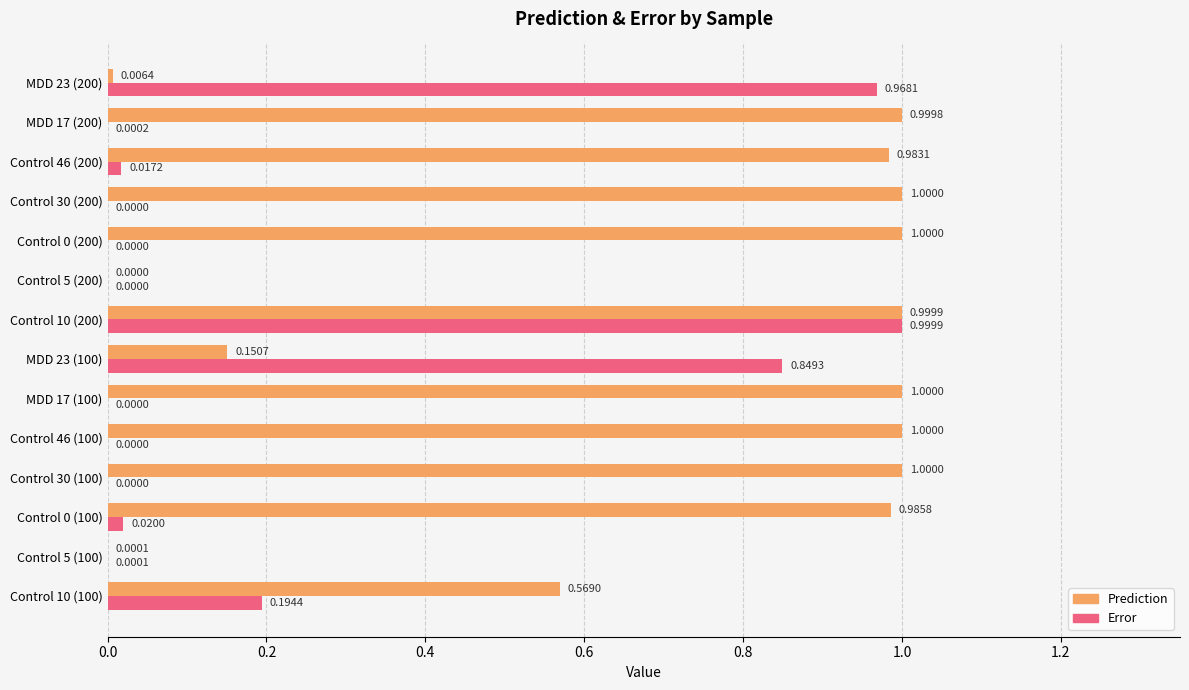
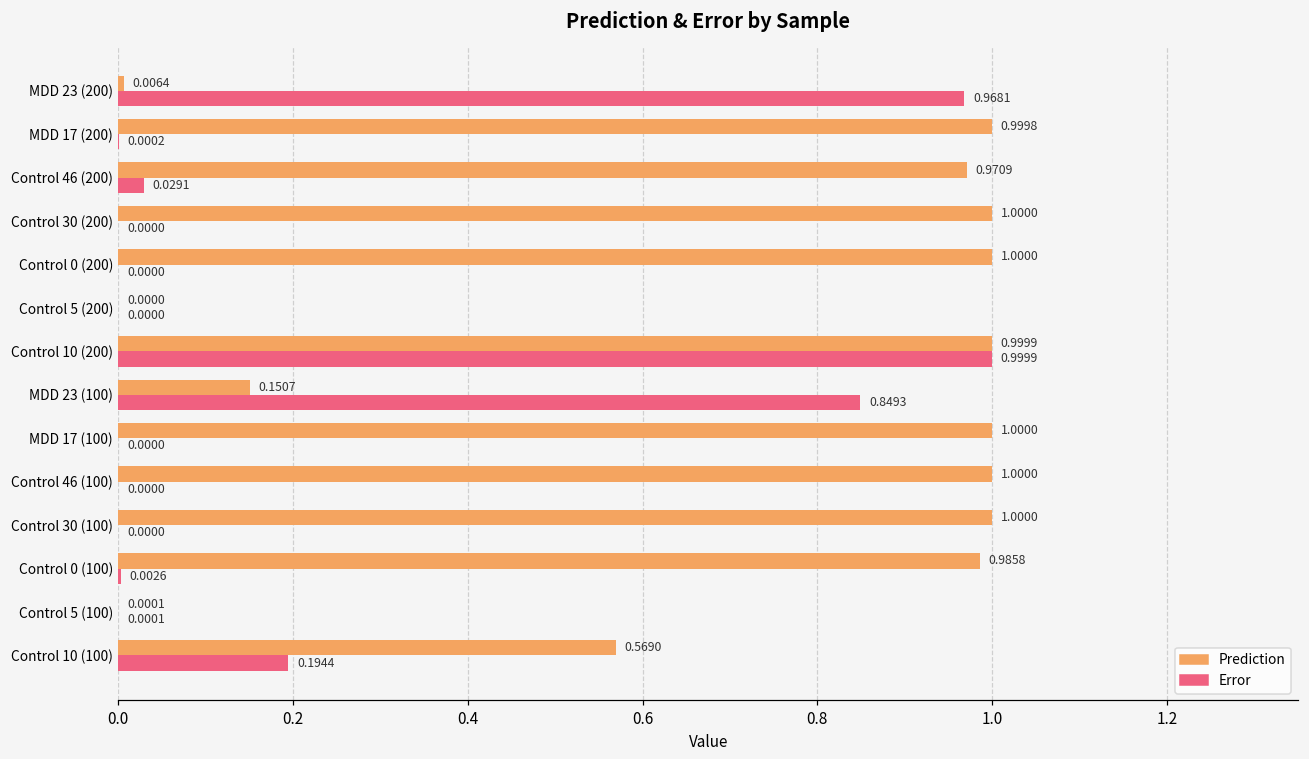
Prediction, Control 46 (200): 0.9831 -> 0.9709
Error, Control 46 (200): 0.0172 -> 0.0291
Error, Control 0 (100): 0.0200 -> 0.0026
